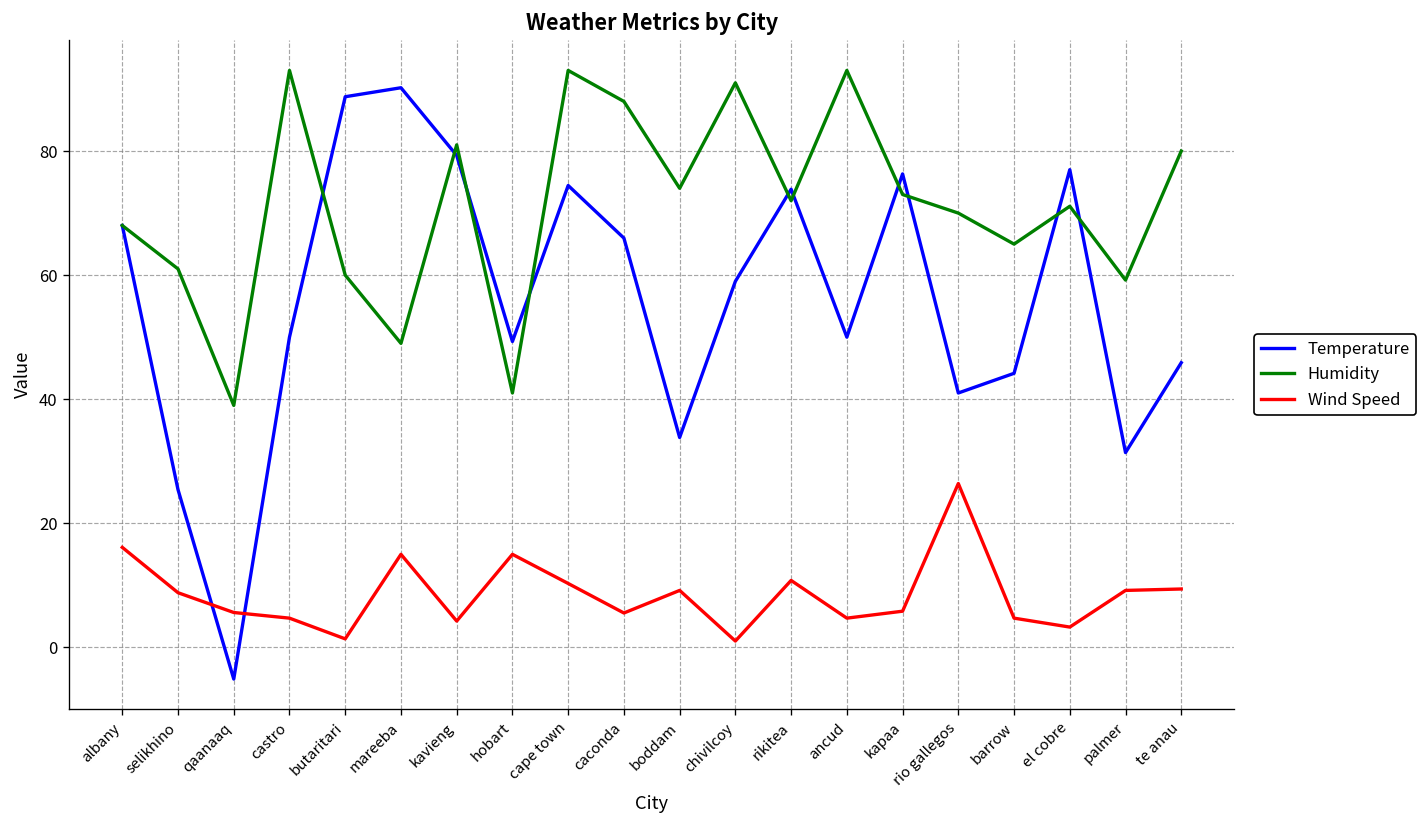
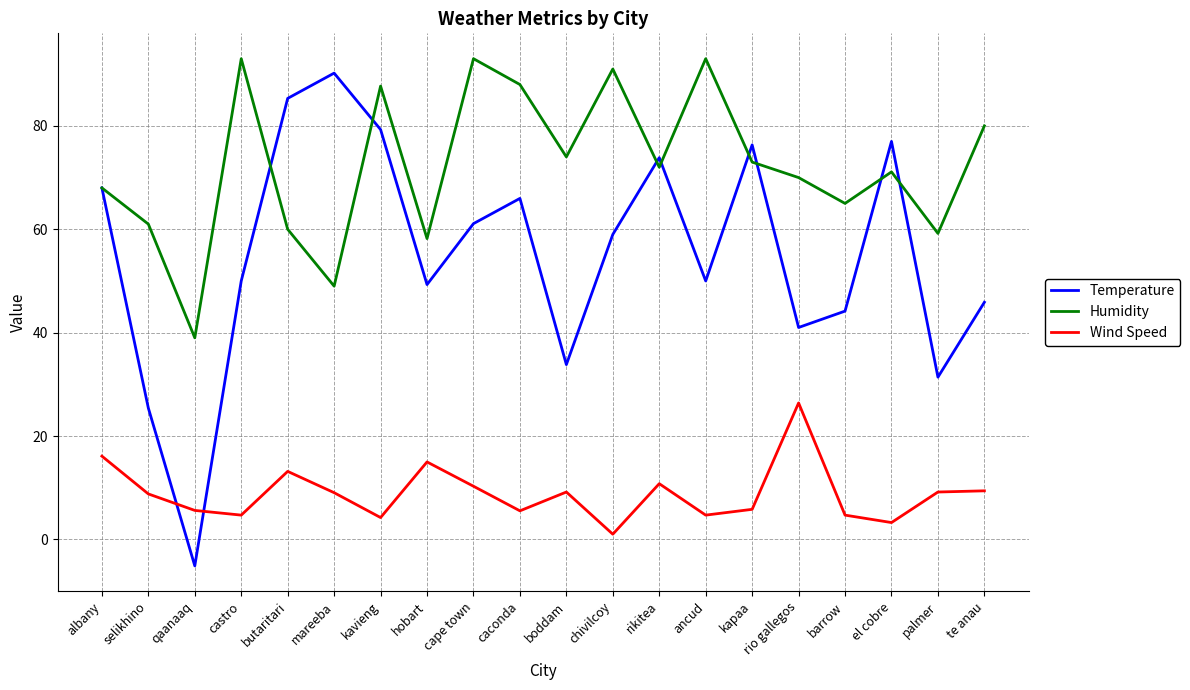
Temperature, butaritari: 89 -> 85
Wind Speed, butaritari: 1 -> 13
Wind Speed, mareeba: 15 -> 9
Humidity, kavieng: 81 -> 88
Humidity, hobart: 41 -> 58
Temperature, cape town: 74 -> 61
